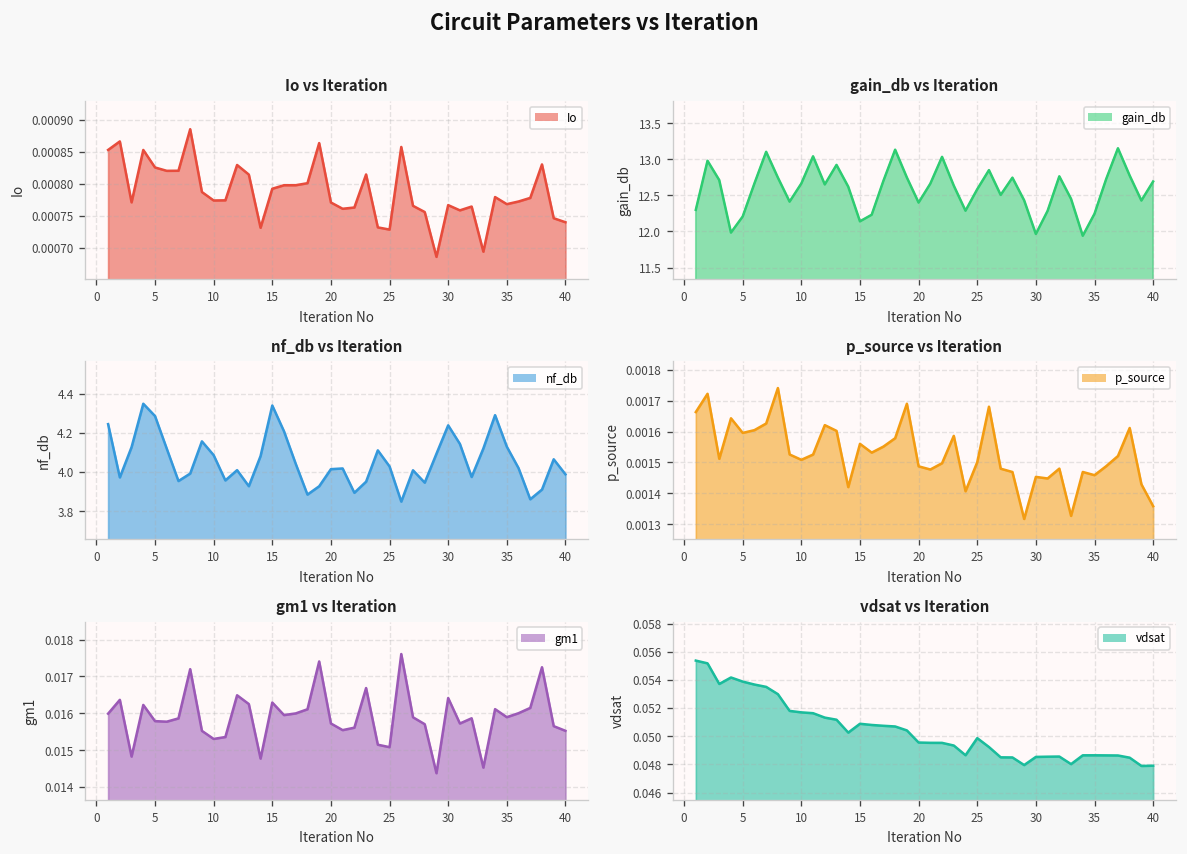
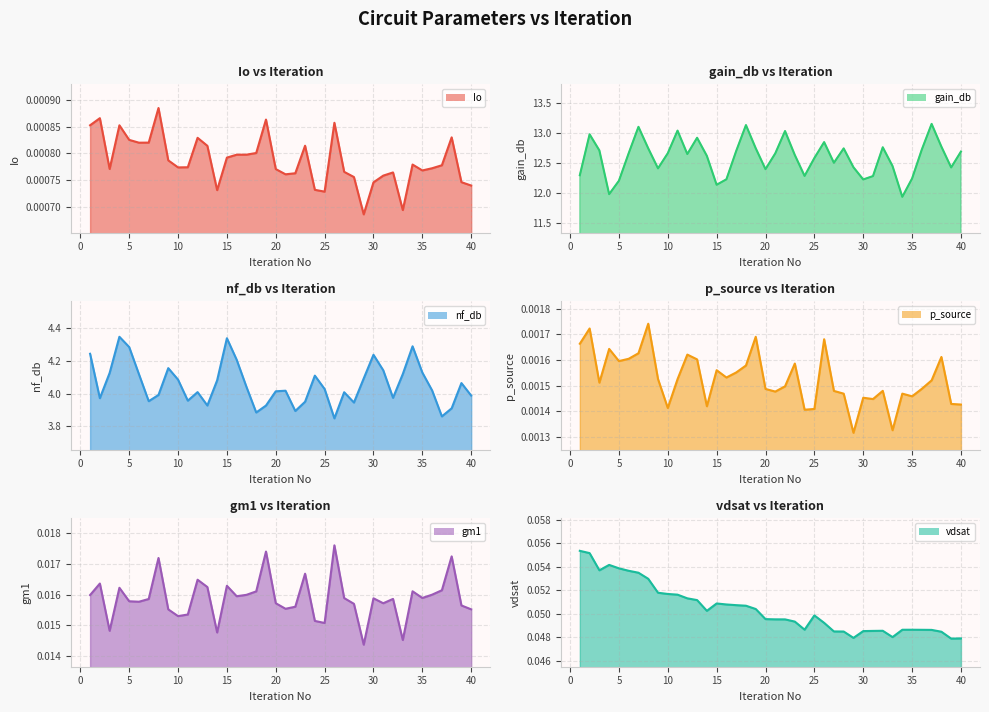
Io vs Iteration, 30: 0.00077 -> 0.00075
gain_db vs Iteration, 30: 12.0 -> 12.2
p_source vs Iteration, 10: 0.00151 -> 0.00141
p_source vs Iteration, 25: 0.00150 -> 0.00141
p_source vs Iteration, 40: 0.00136 -> 0.00143
gm1 vs Iteration, 30: 0.0164 -> 0.0159
